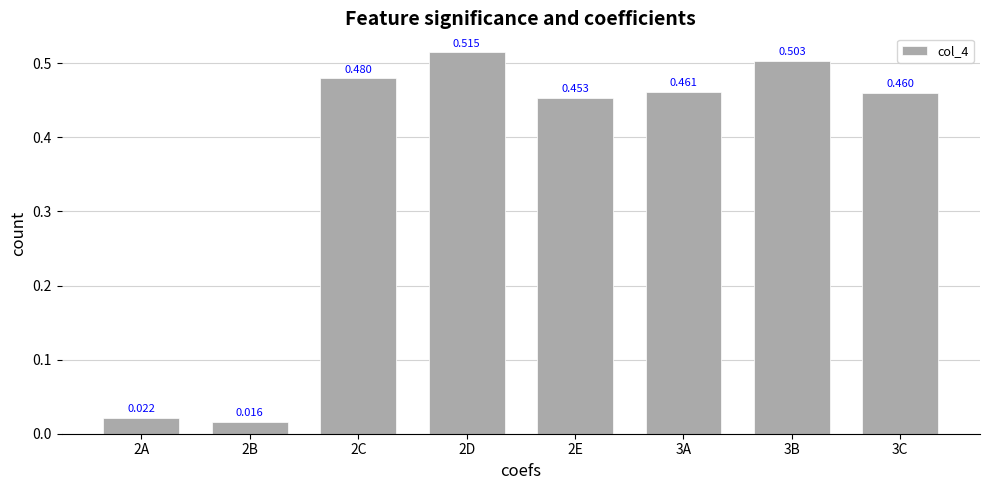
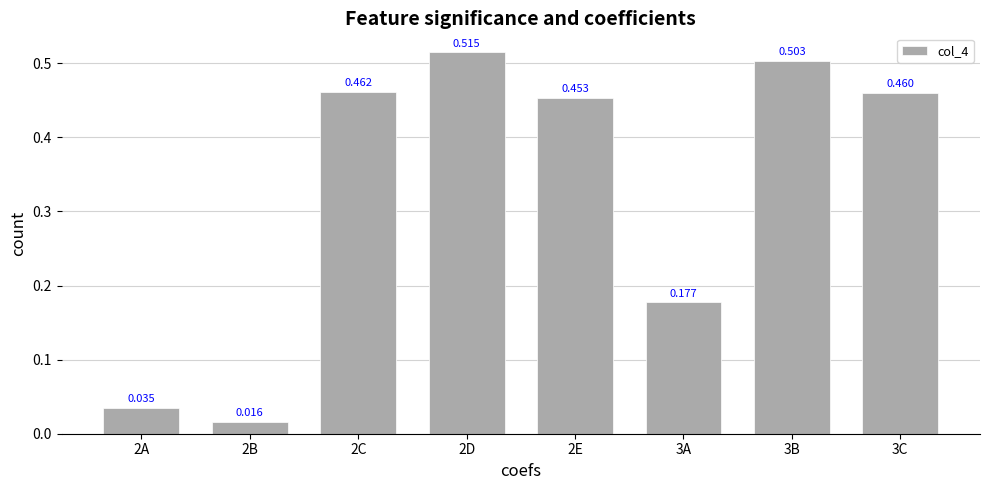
2A: 0.022 -> 0.035
2C: 0.480 -> 0.462
3A: 0.461 -> 0.177
